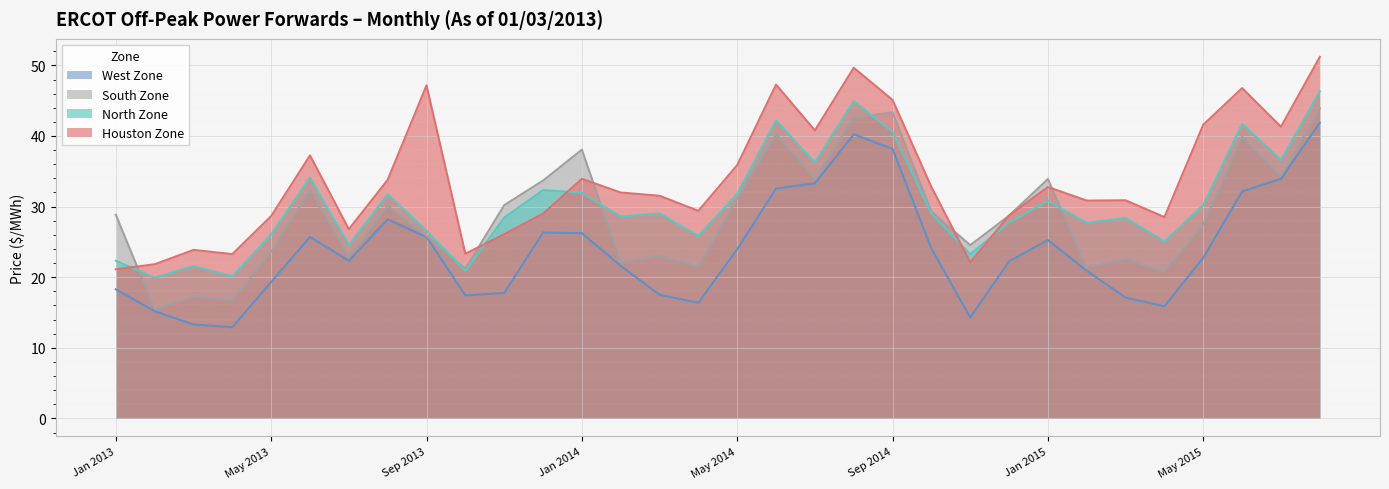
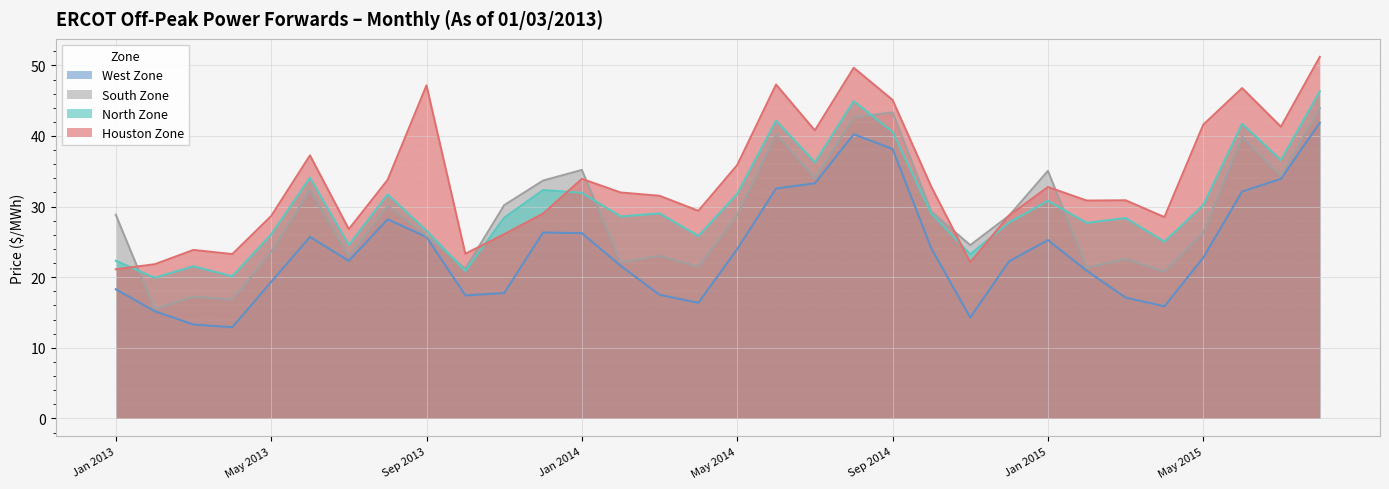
South Zone, Jan 2014: 38 -> 35
South Zone, May 2014: 31 -> 29
South Zone, Jan 2015: 34 -> 35
South Zone, May 2015: 28 -> 26
